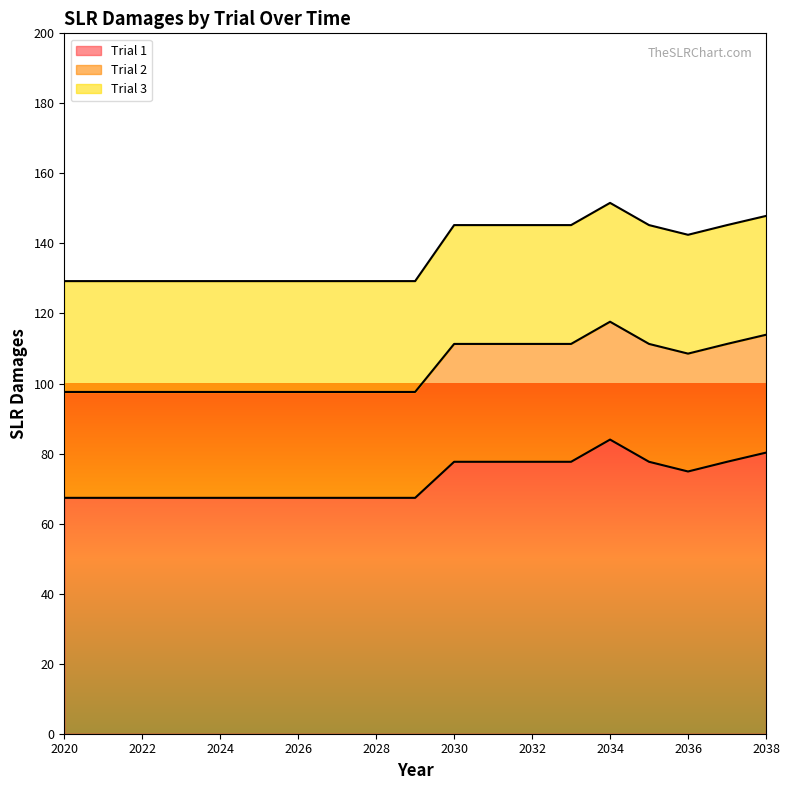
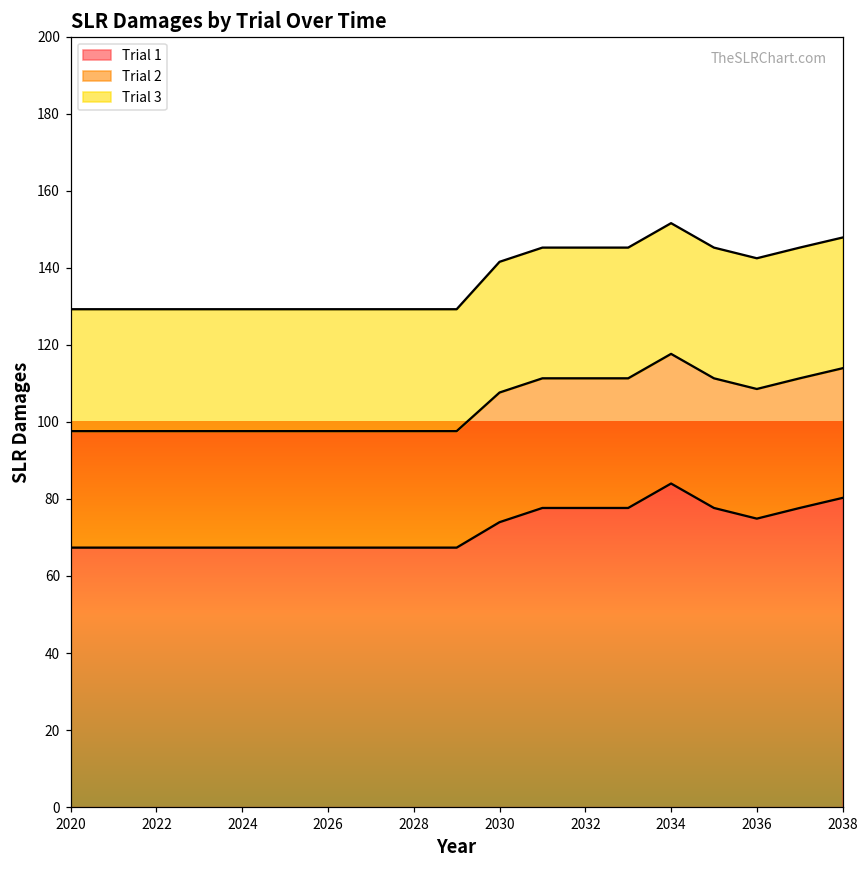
Trial 1, 2030: 78 -> 74
